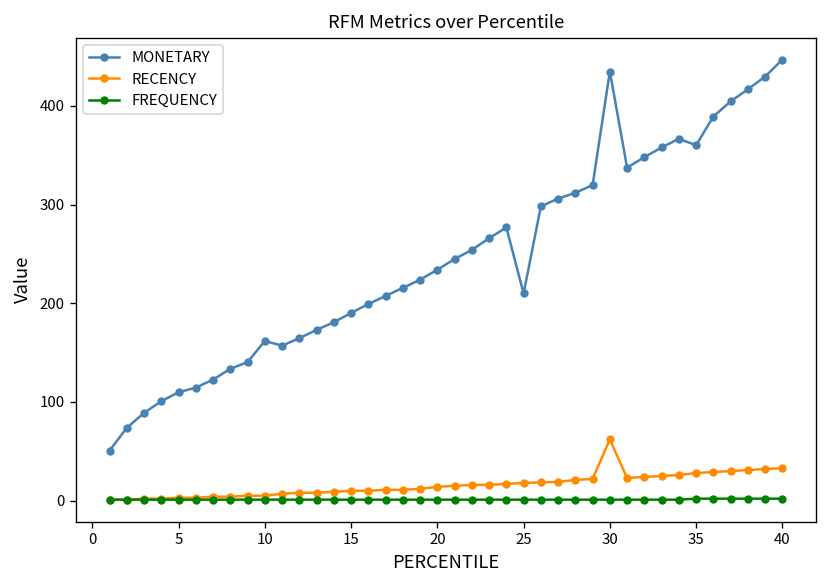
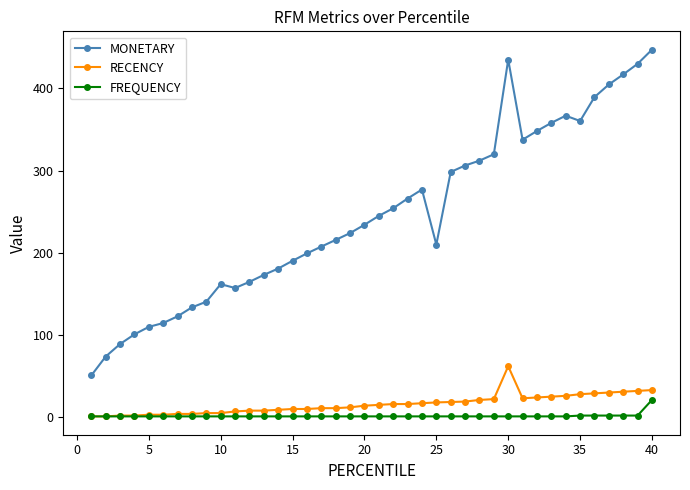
FREQUENCY, 40: 0 -> 20
